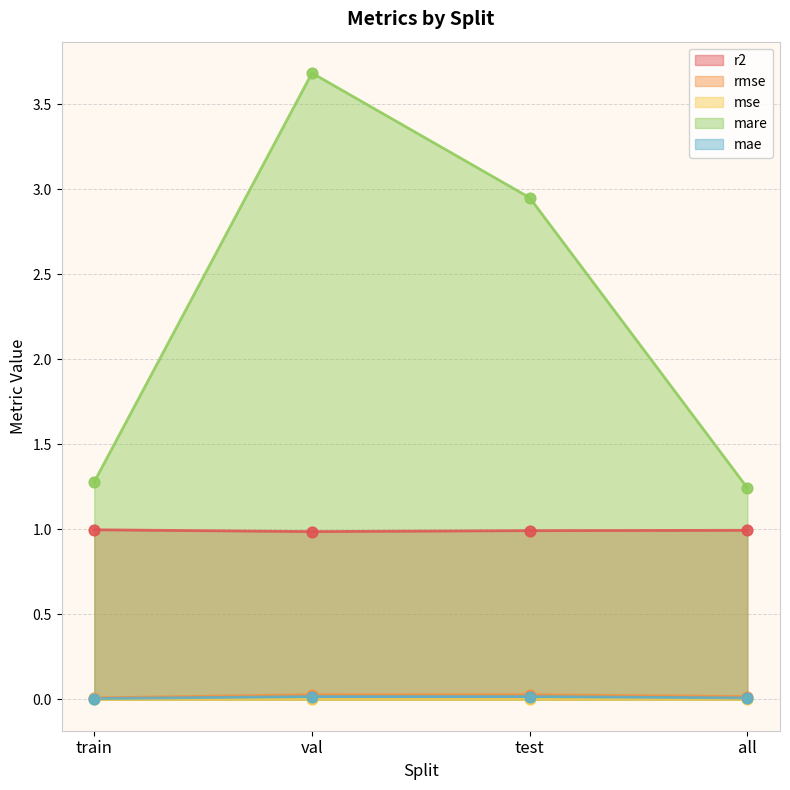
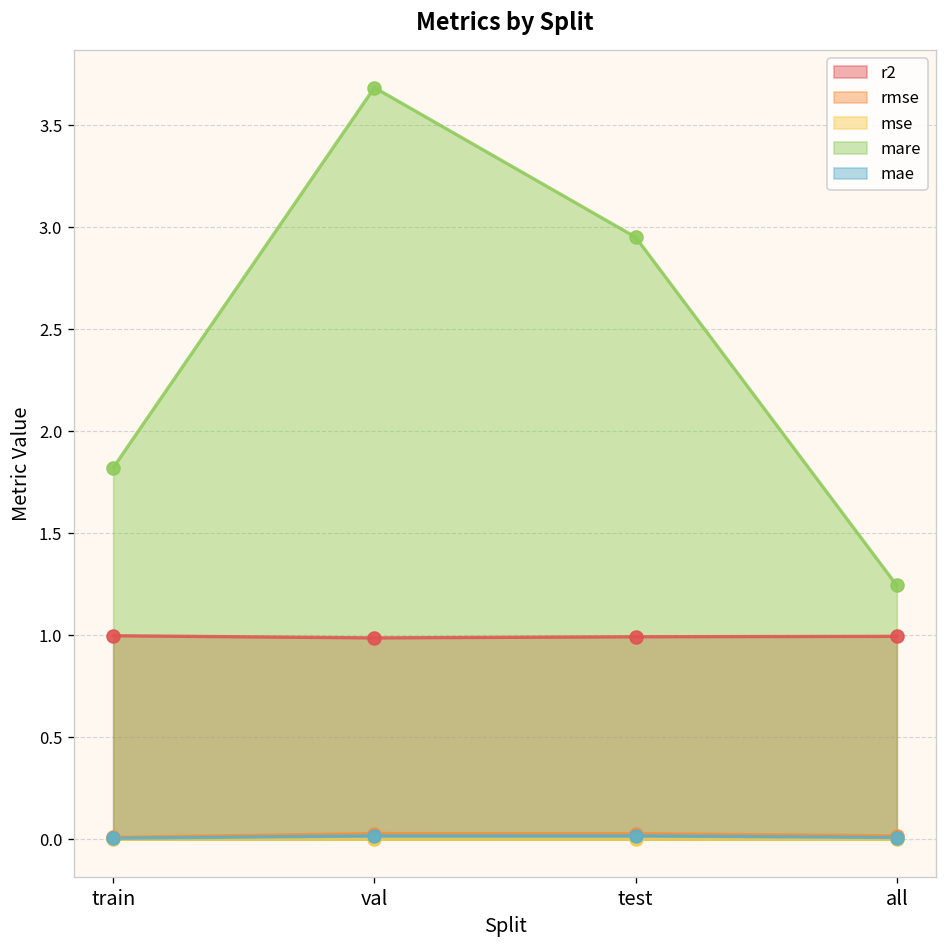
mare, train: 1.28 -> 1.82
